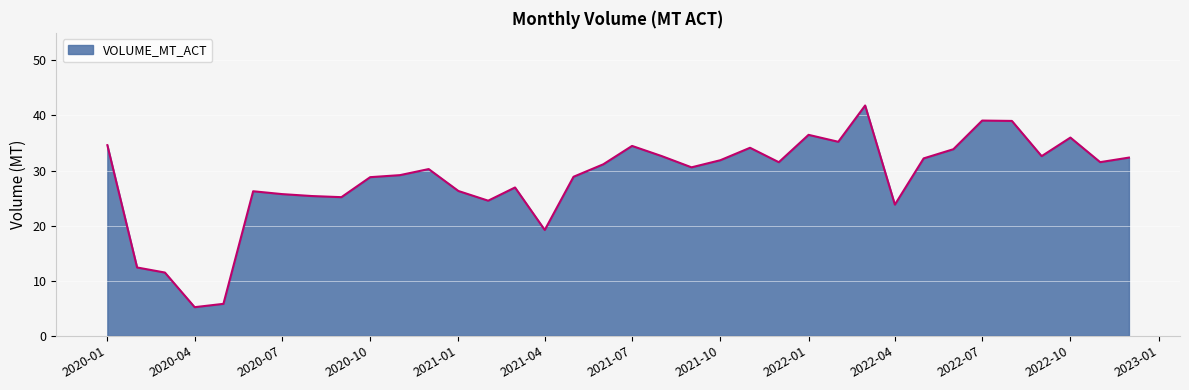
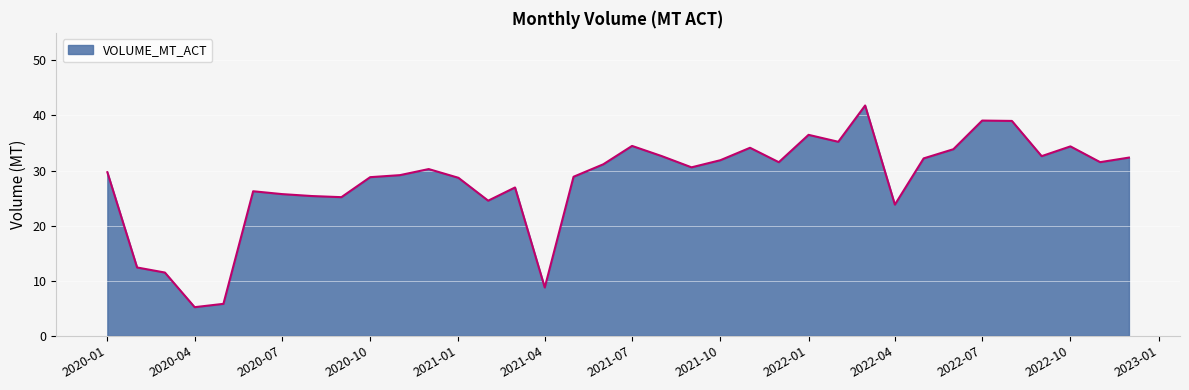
2020-01: 35 -> 30
2021-01: 26 -> 29
2021-04: 19 -> 9
2022-10: 36 -> 34
